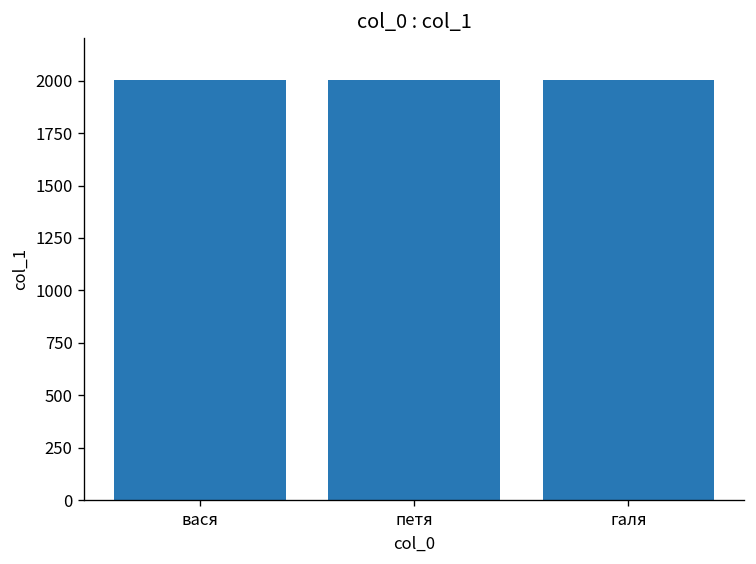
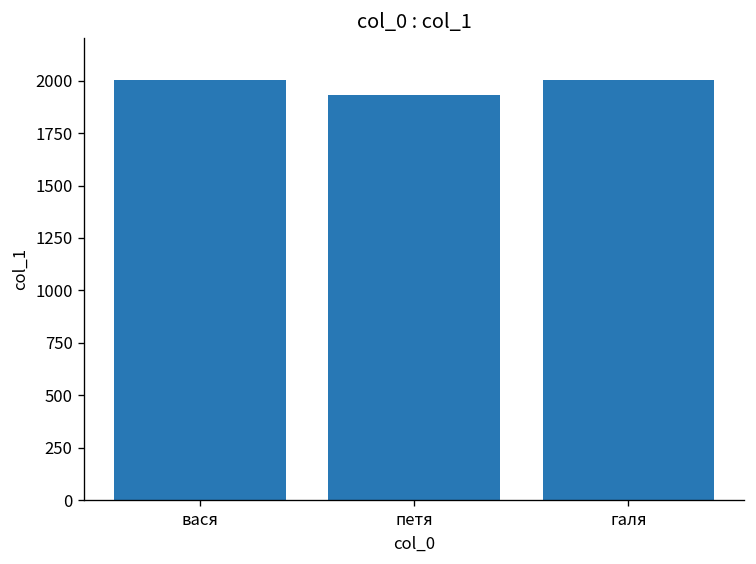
петя: 2000 -> 1930
